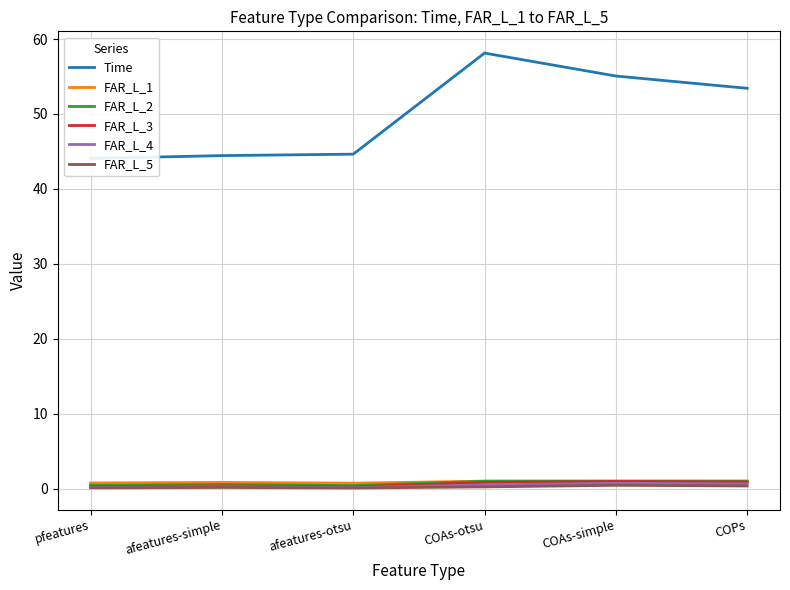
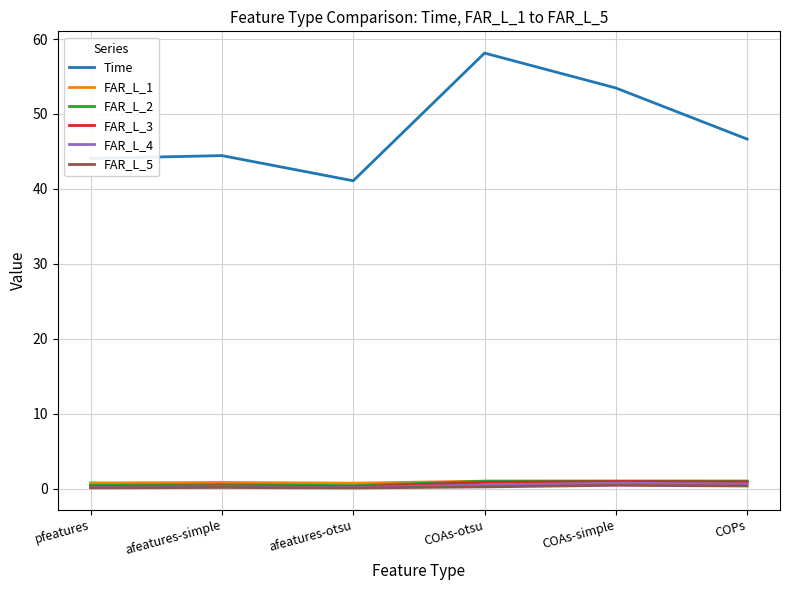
Time, afeatures-otsu: 45 -> 41
Time, COAs-simple: 55 -> 53
Time, COPs: 53 -> 47
